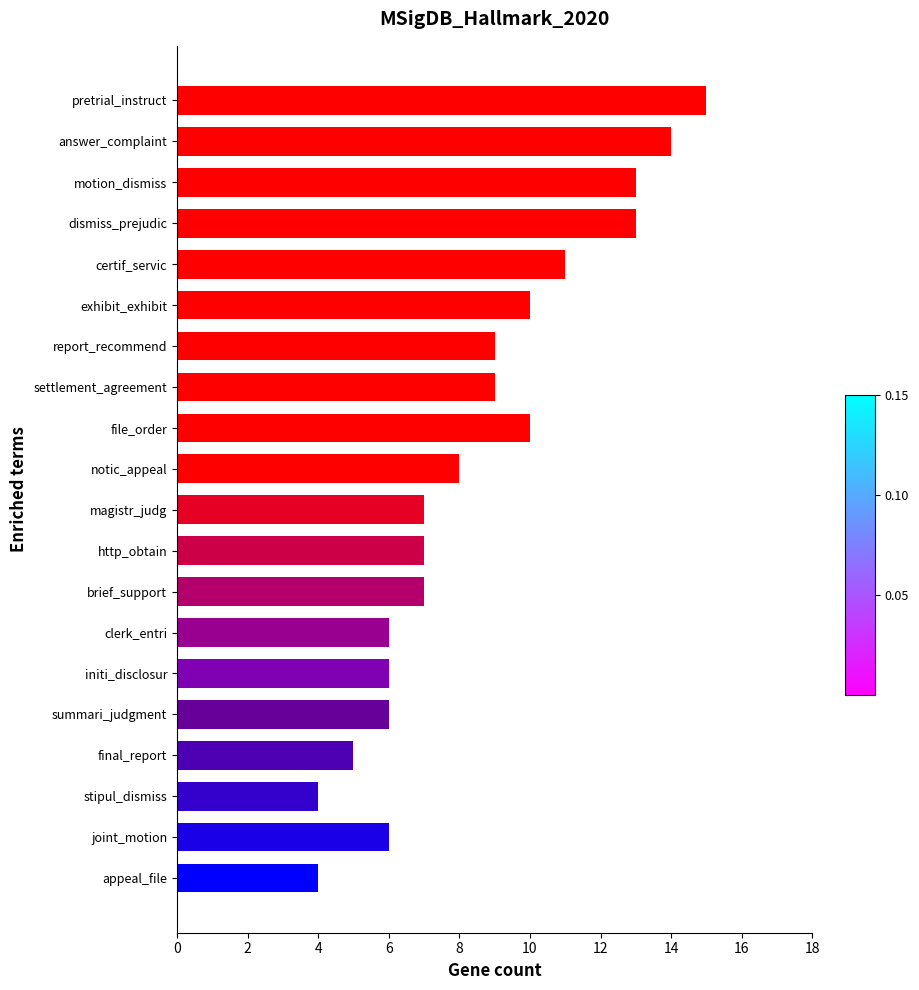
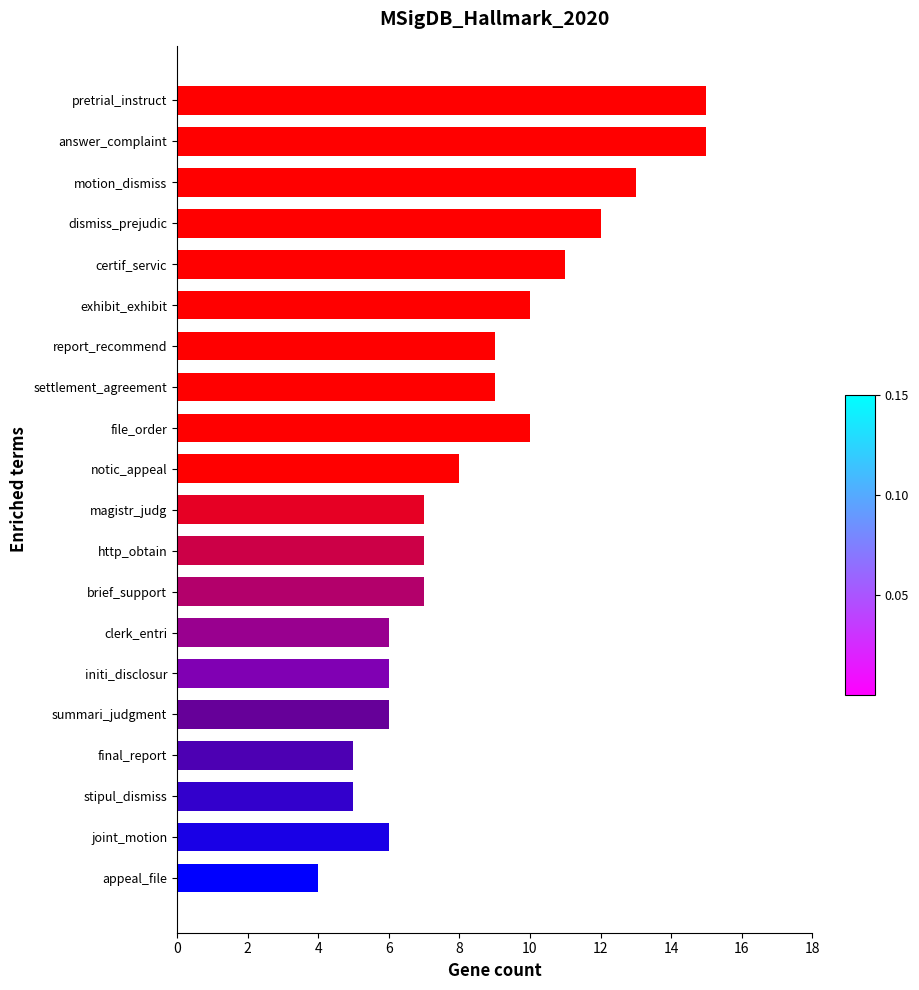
answer_complaint: 14 -> 15
dismiss_prejudic: 13 -> 12
stipul_dismiss: 4 -> 5
